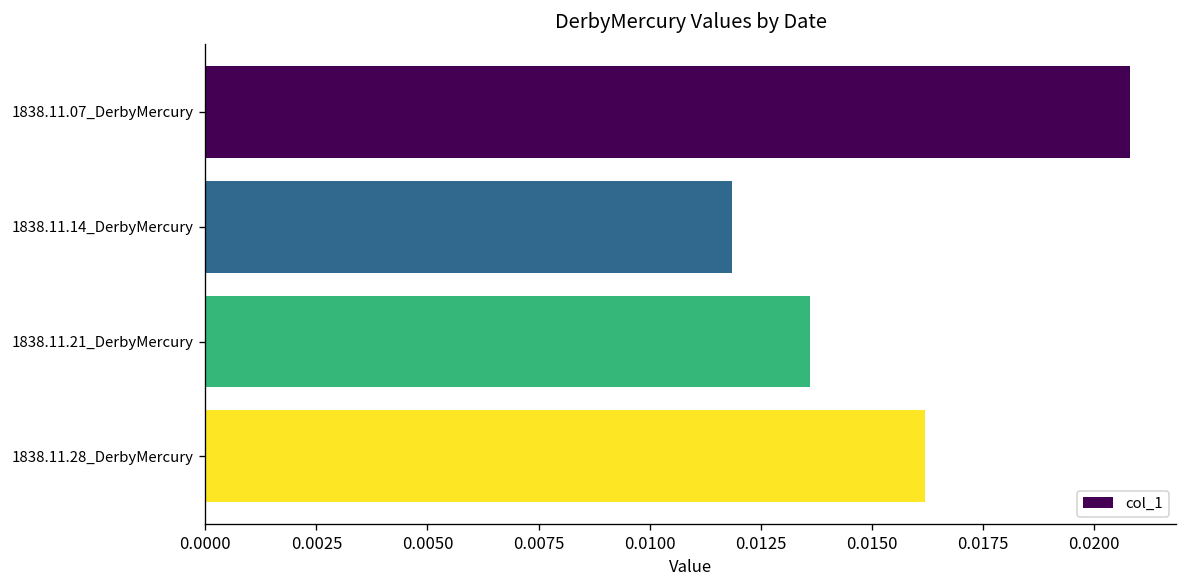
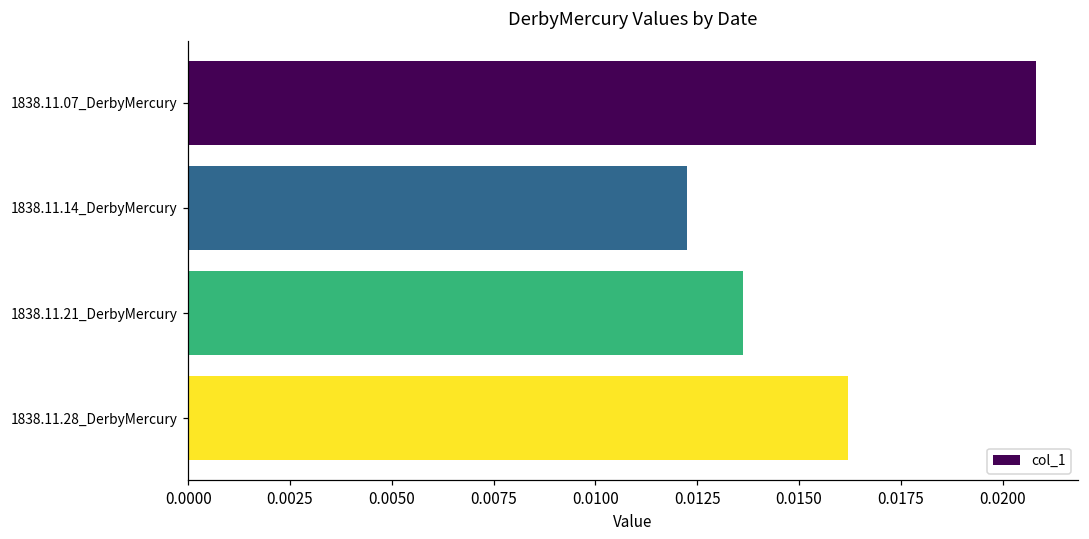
1838.11.14_DerbyMercury: 0.0119 -> 0.0122
